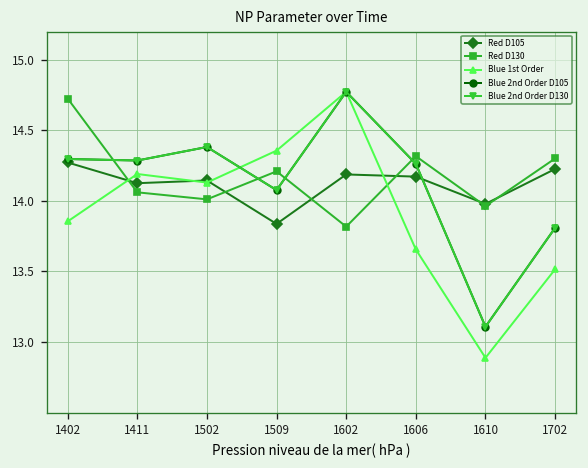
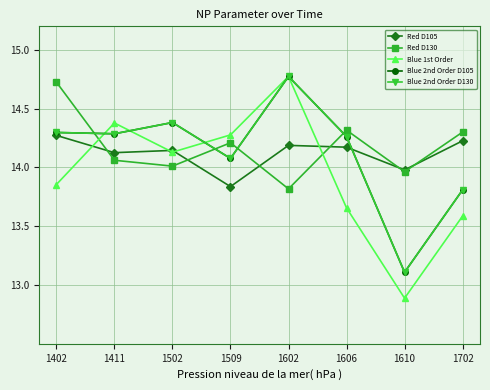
Blue 1st Order, 1411: 14.19 -> 14.38
Blue 1st Order, 1509: 14.36 -> 14.28
Blue 1st Order, 1702: 13.52 -> 13.59
